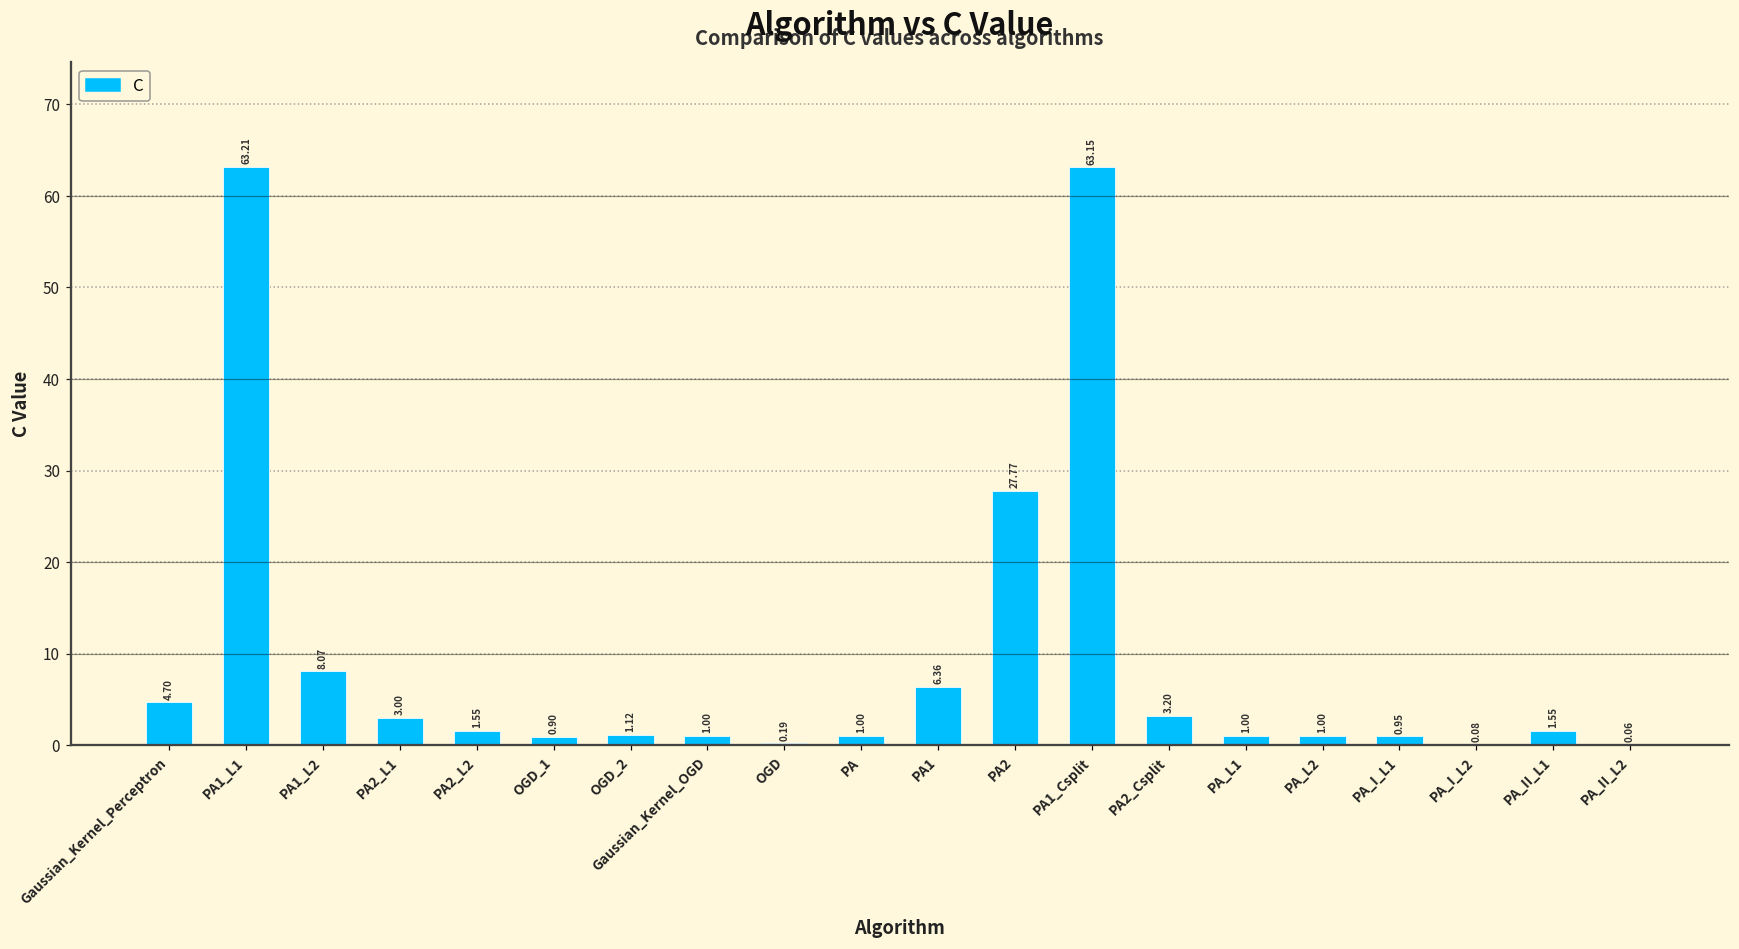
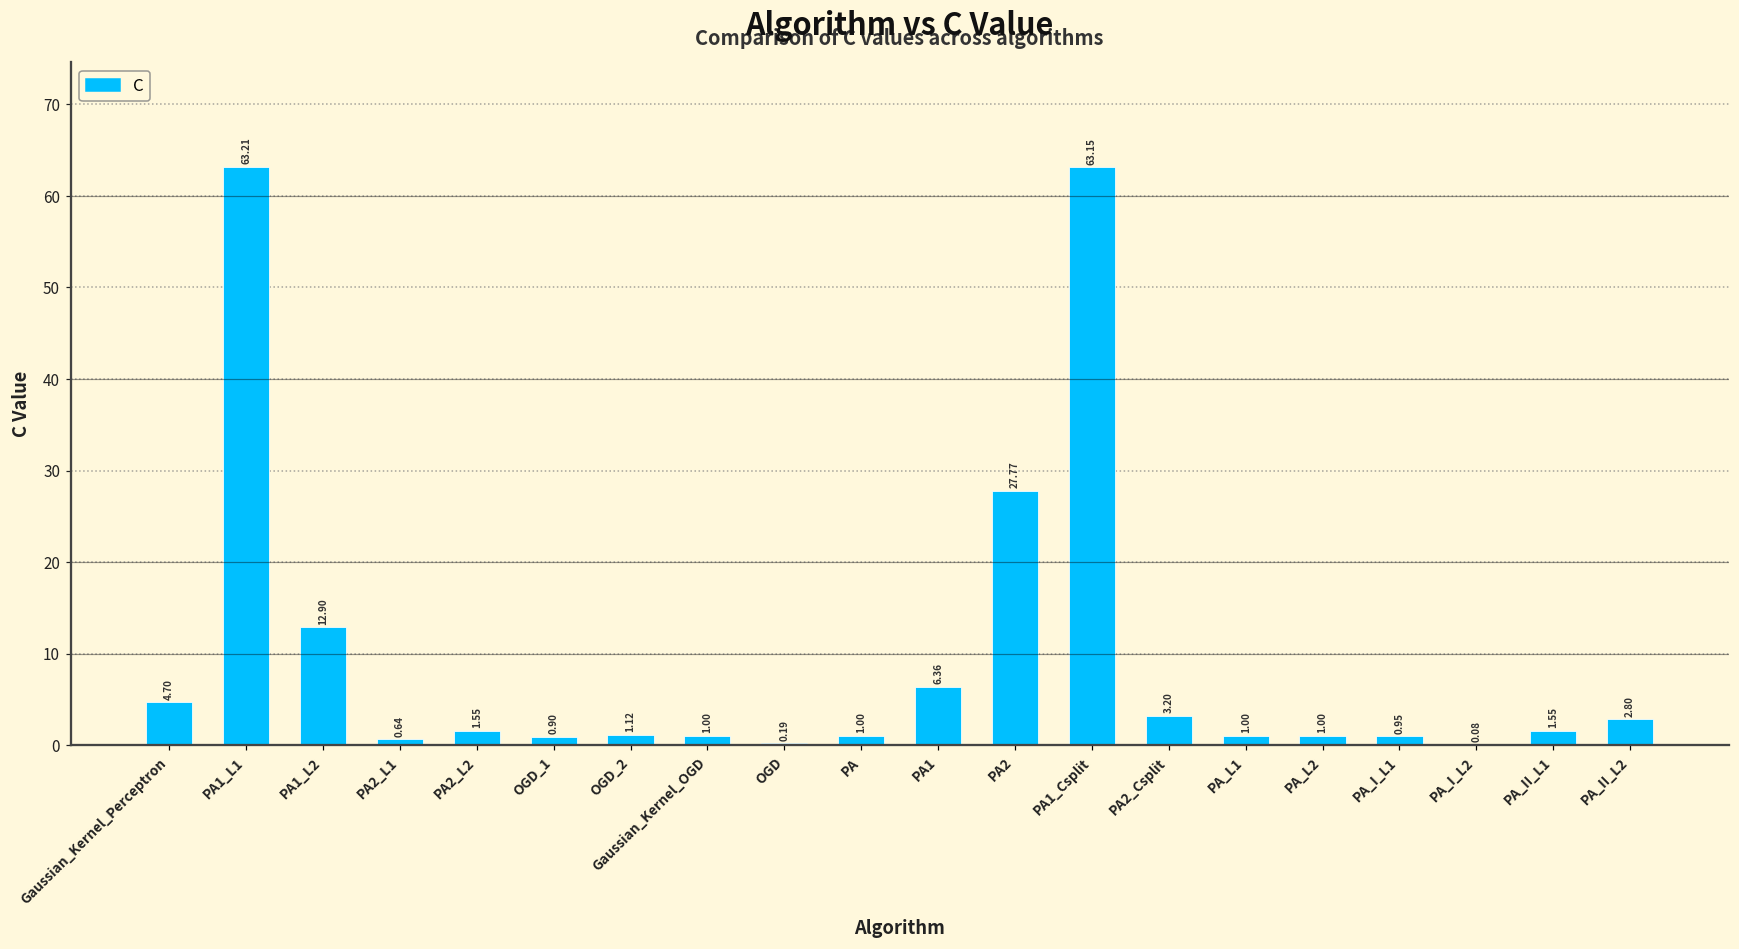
PA1_L2: 8.07 -> 12.90
PA2_L1: 3.00 -> 0.64
PA_II_L2: 0.06 -> 2.80
